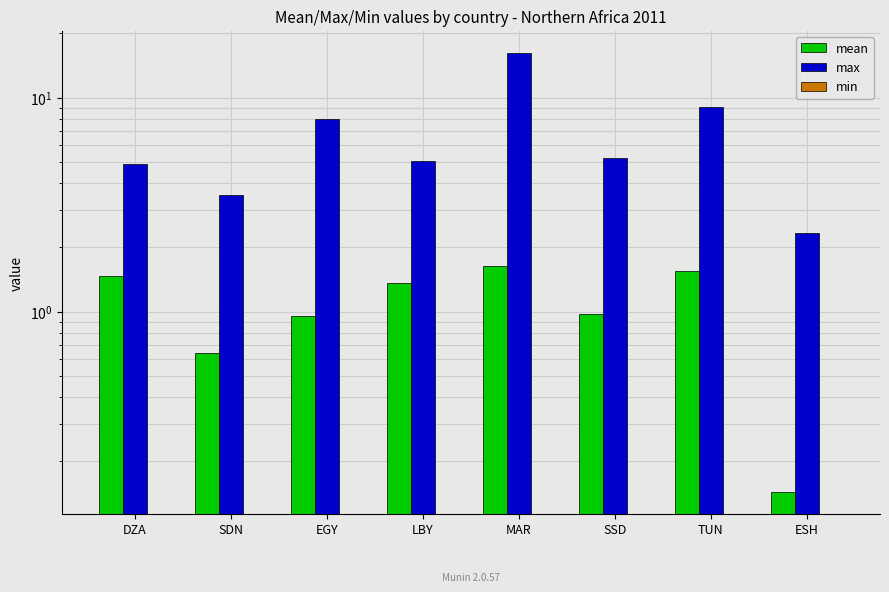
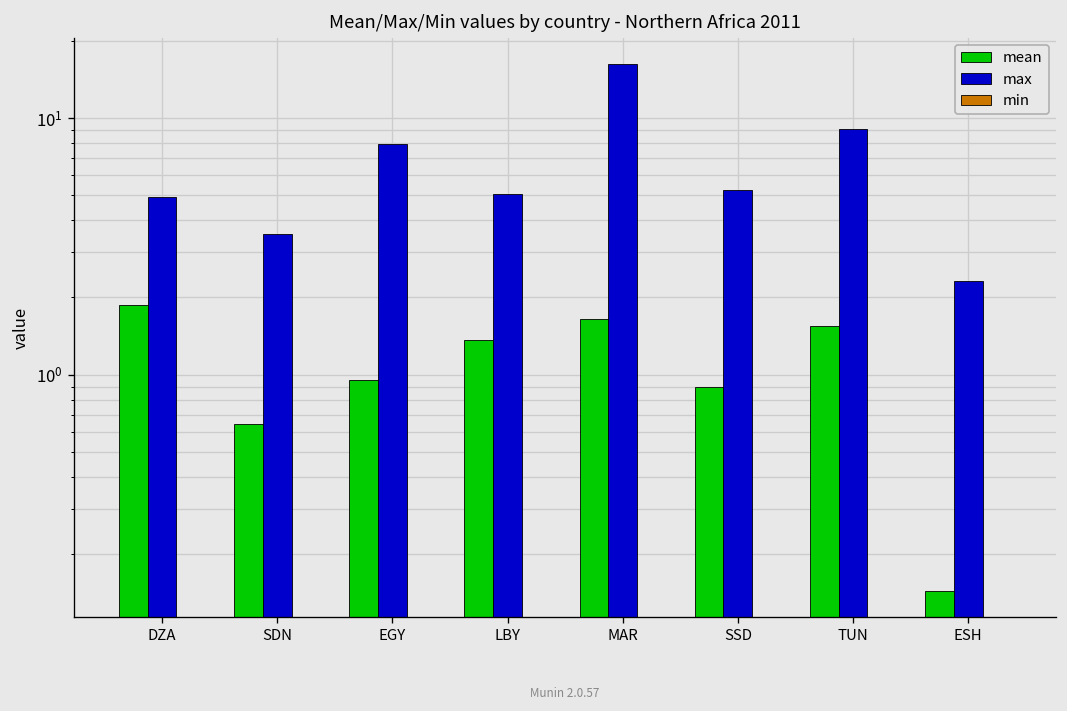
mean, DZA: 1.5 -> 1.9
mean, SSD: 1.0 -> 0.89
